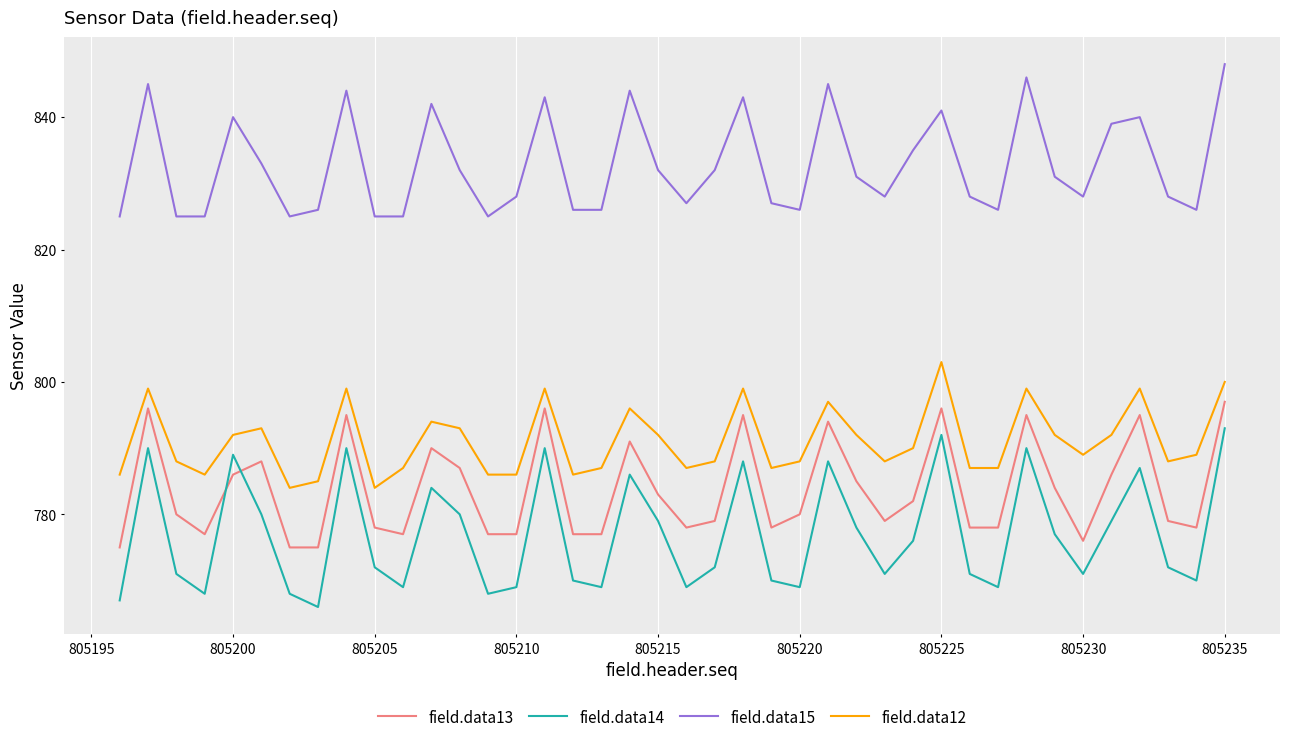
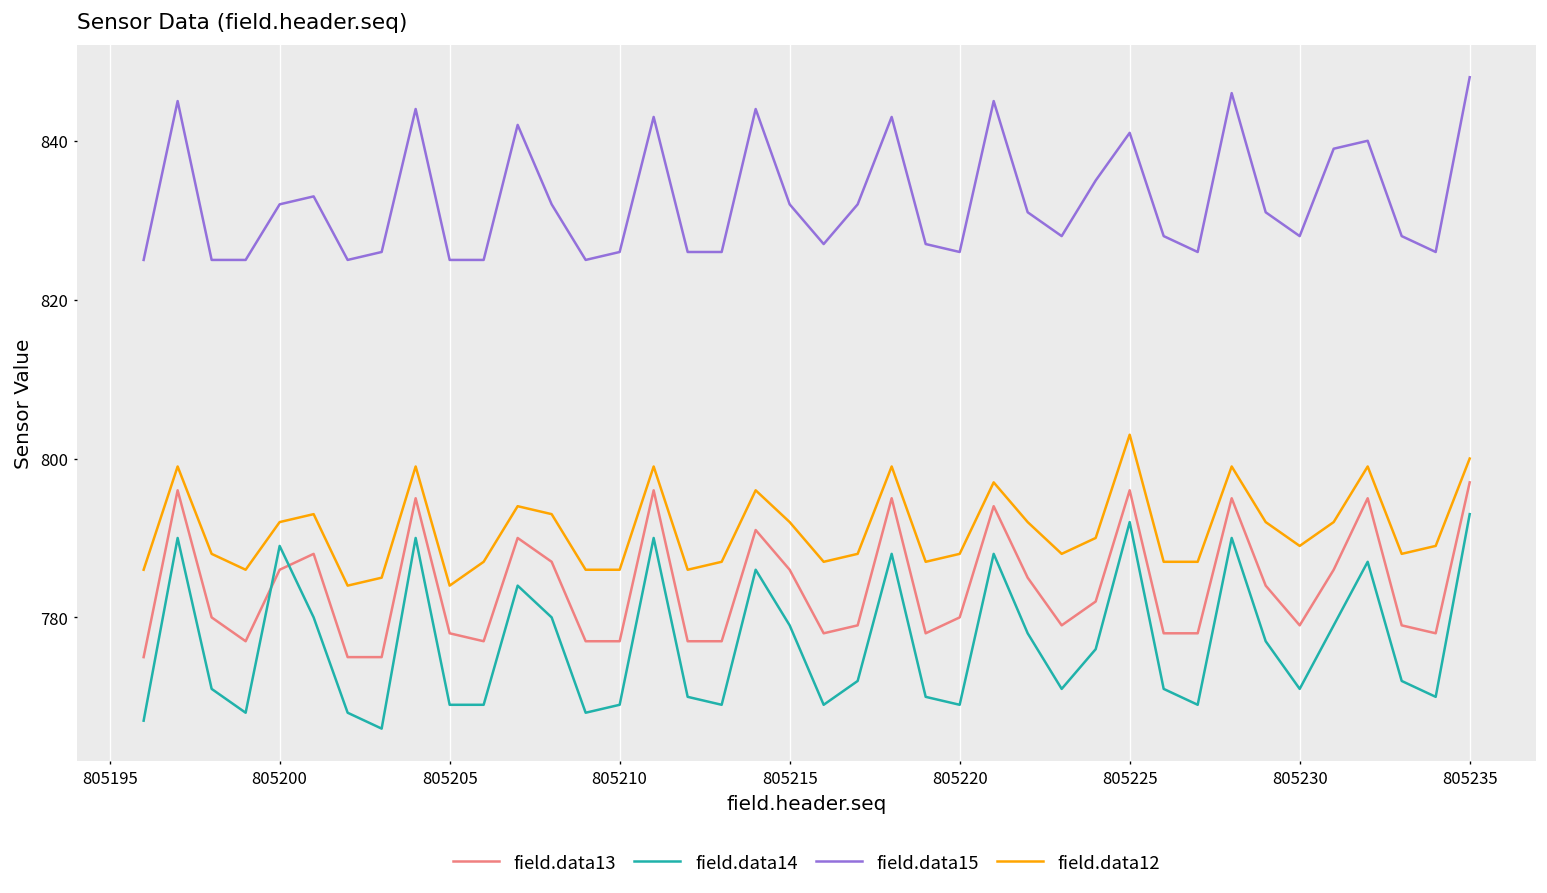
field.data15, 805200: 840 -> 832
field.data14, 805205: 772 -> 769
field.data15, 805210: 828 -> 826
field.data13, 805215: 783 -> 786
field.data13, 805230: 776 -> 779
